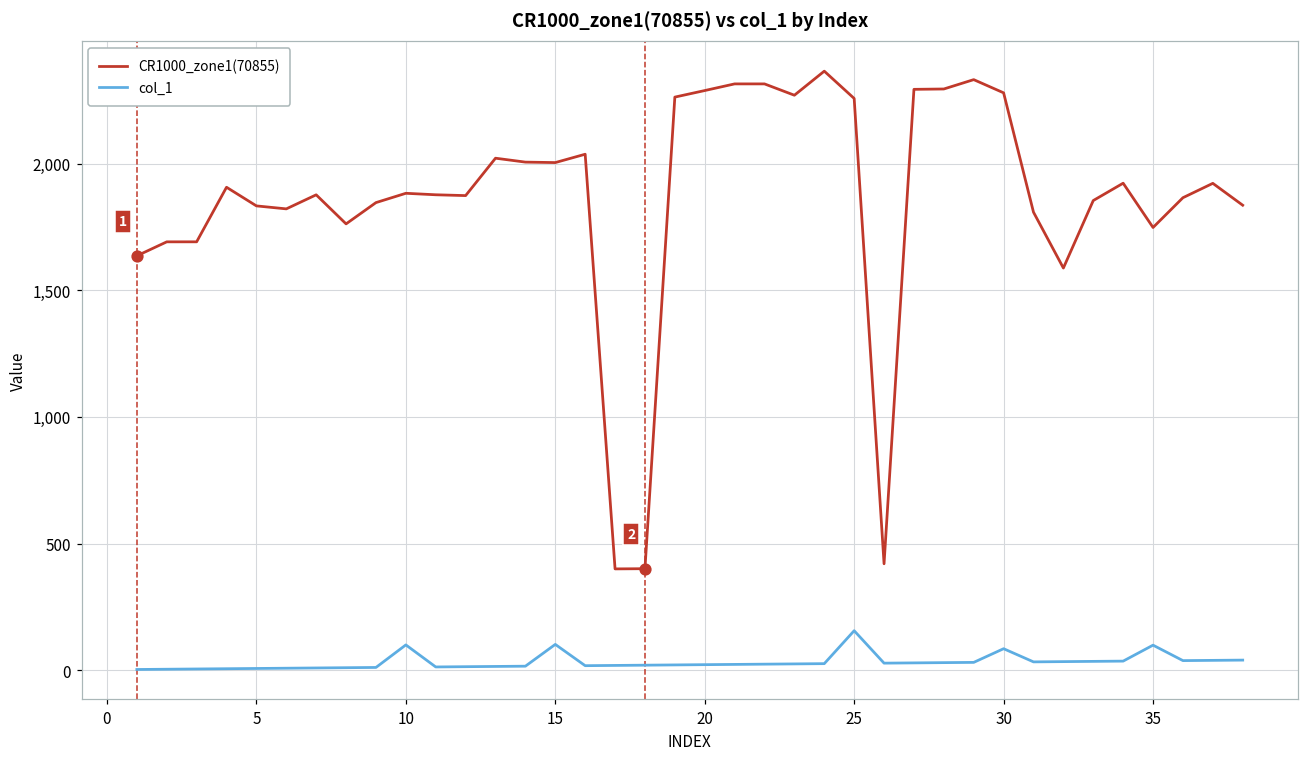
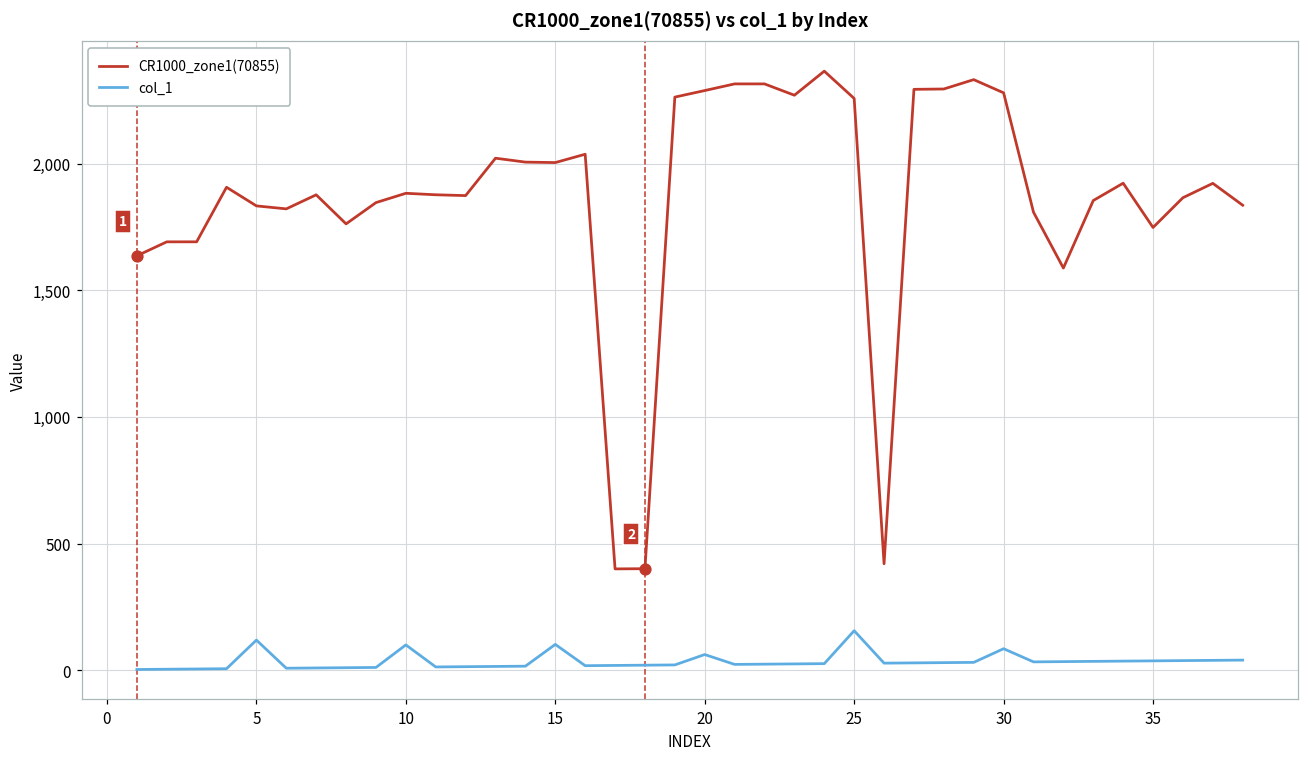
col_1, 5: 10 -> 120
col_1, 20: 20 -> 60
col_1, 35: 100 -> 40
